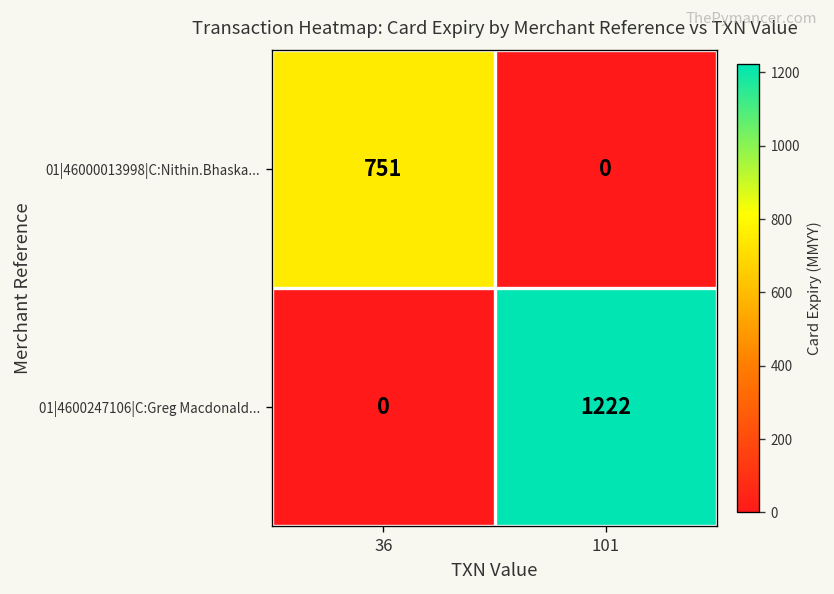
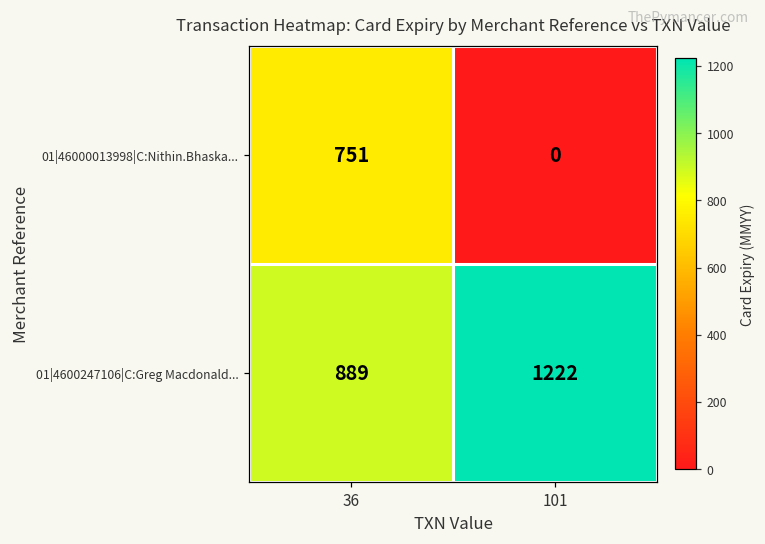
01|4600247106|C:Greg Macdonald..., 36: 0 -> 889
